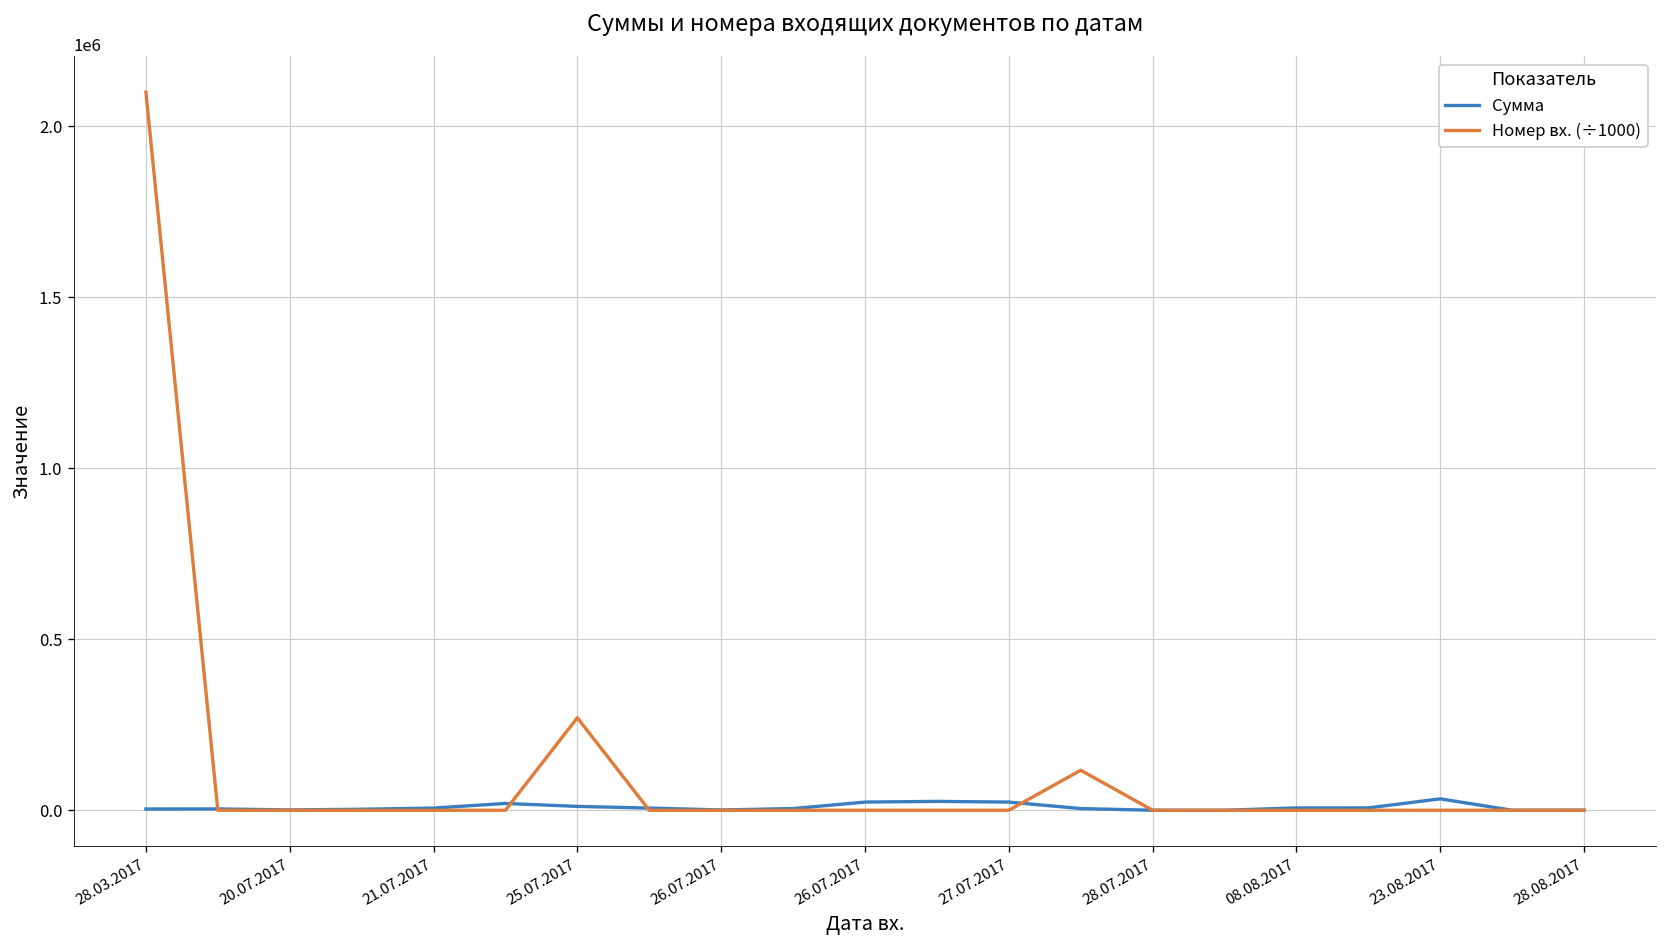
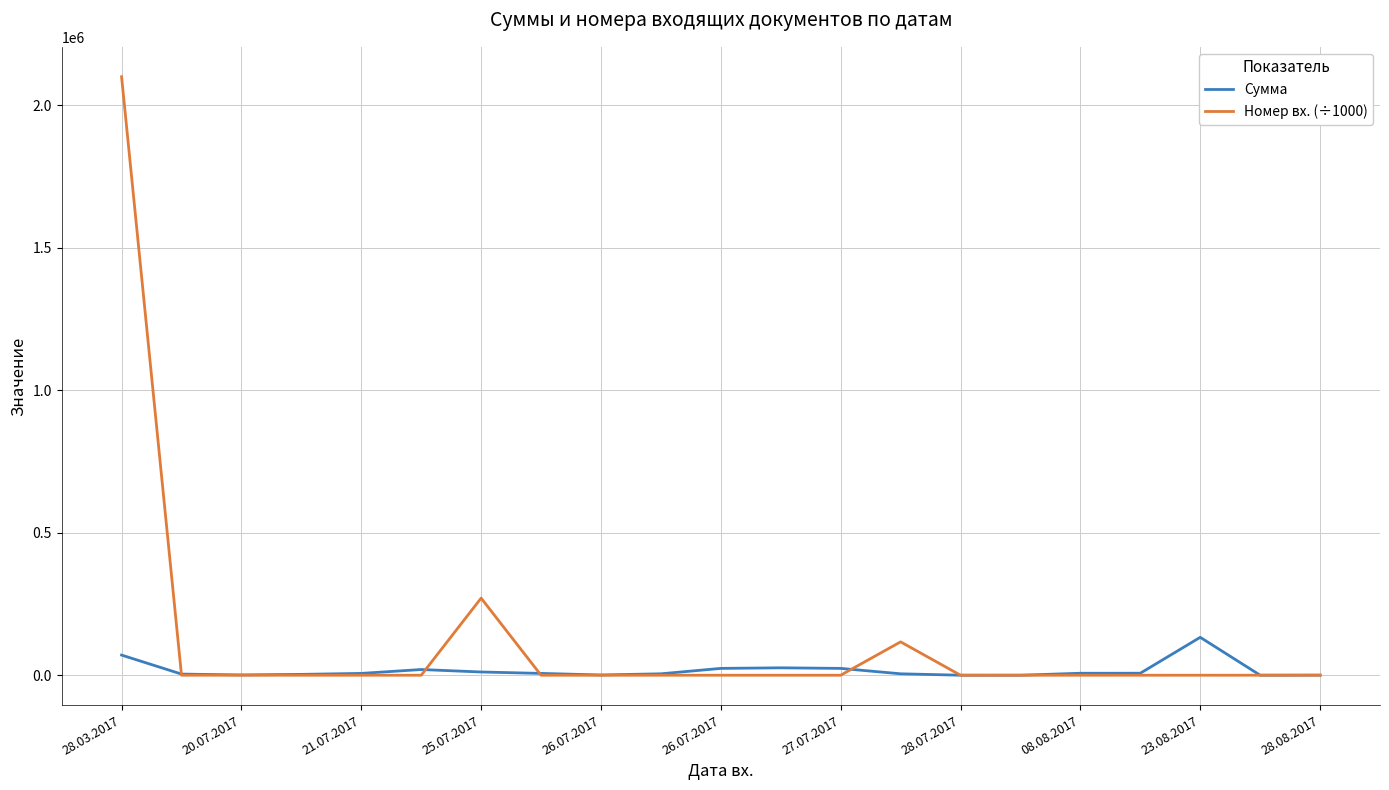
Сумма, 28.03.2017: 0 -> 70000
Сумма, 23.08.2017: 30000 -> 130000
